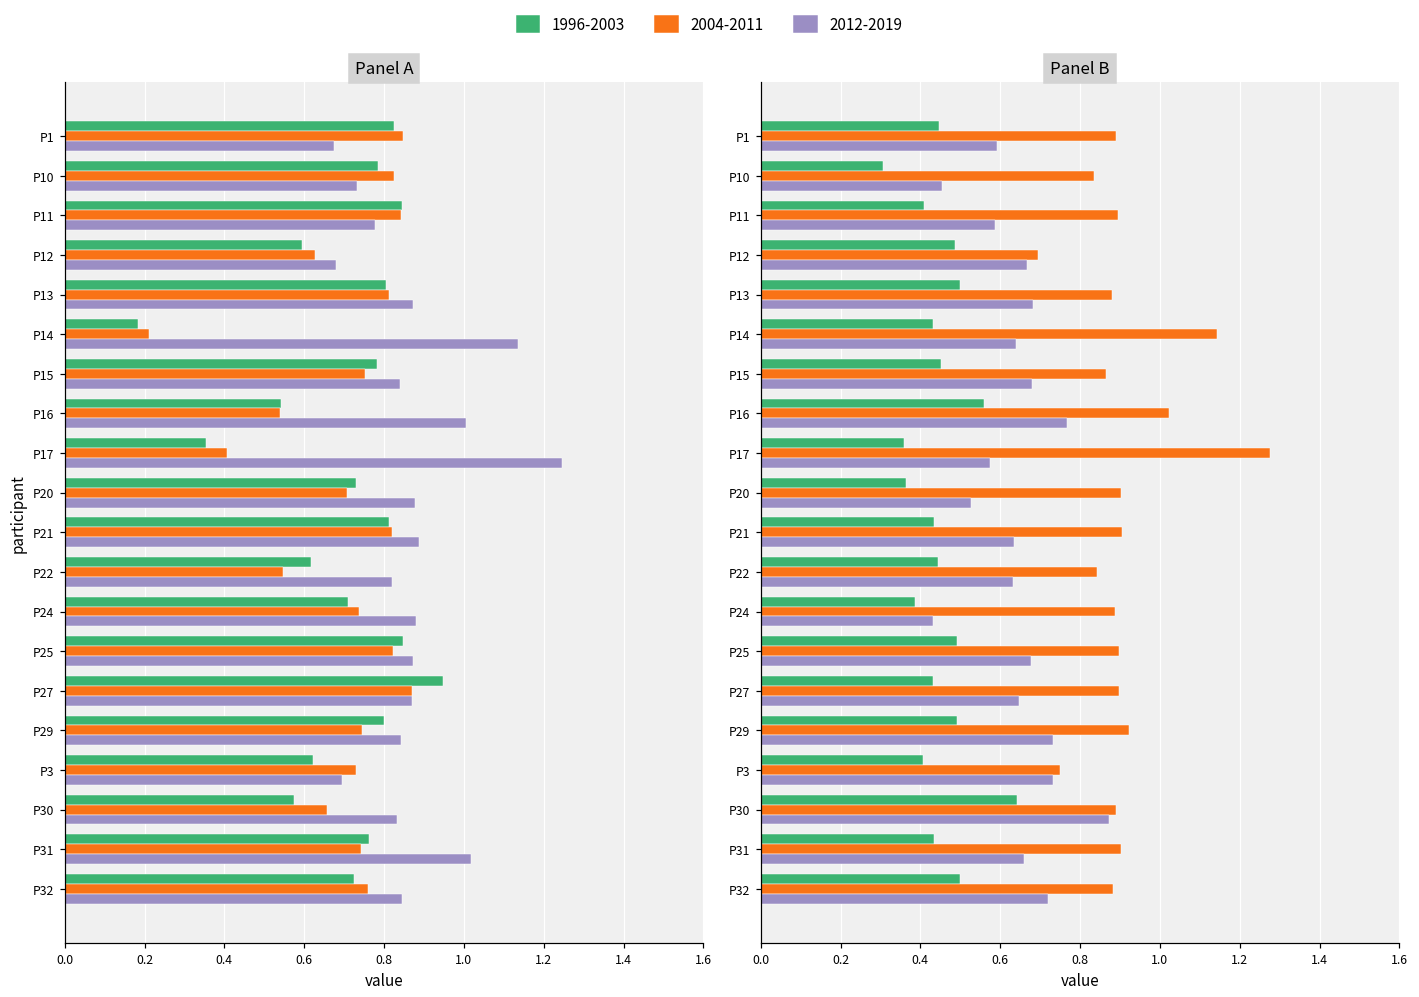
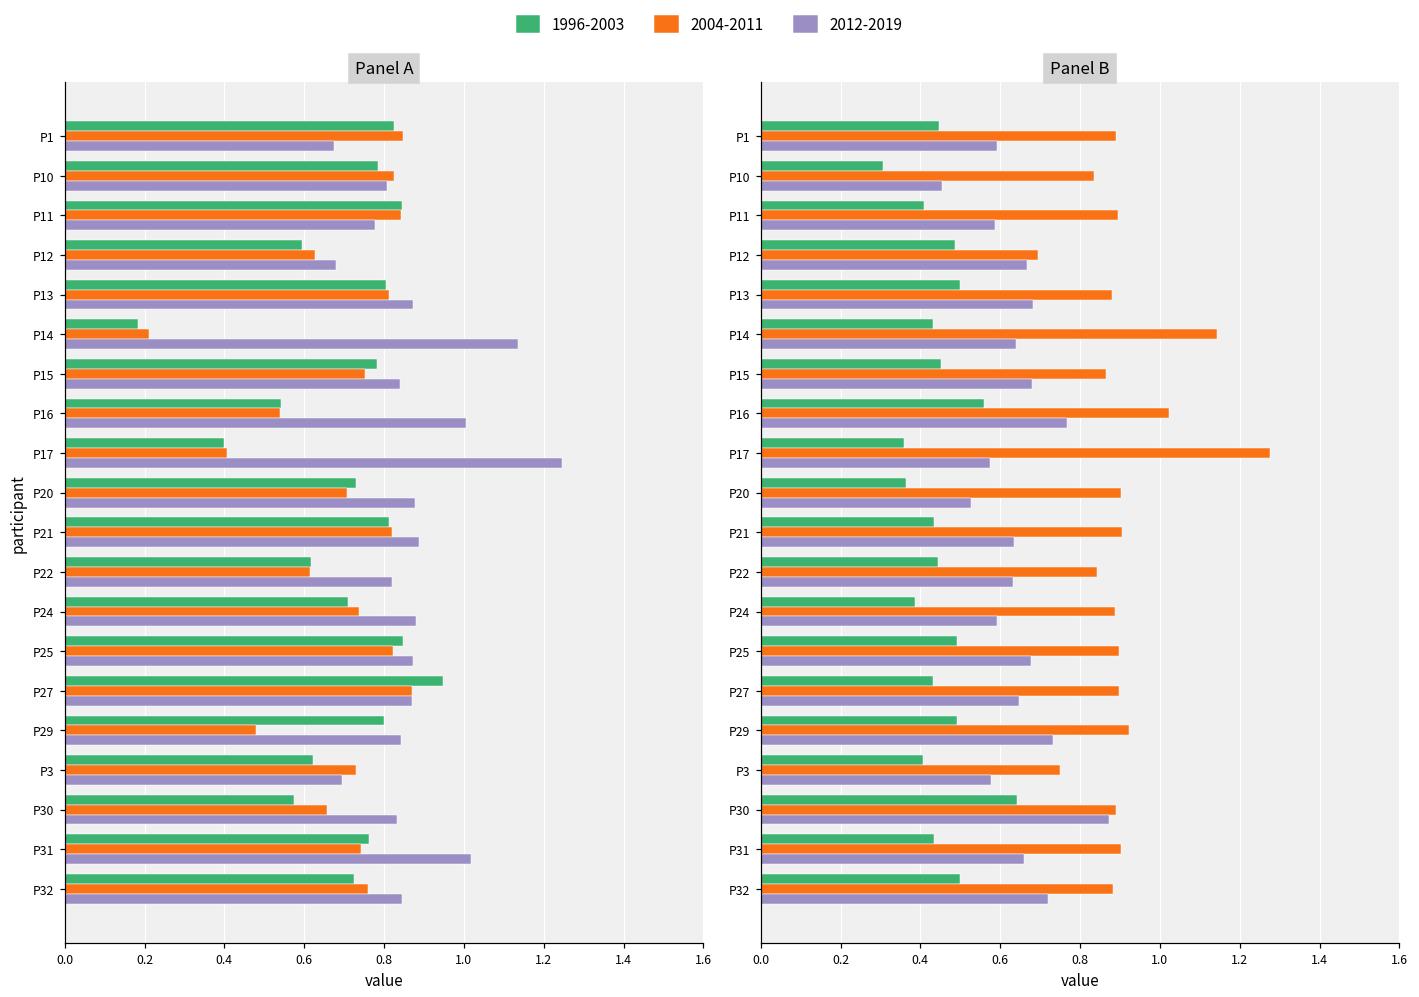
Panel A, 2012-2019, P10: 0.73 -> 0.81
Panel A, 1996-2003, P17: 0.35 -> 0.40
Panel A, 2004-2011, P22: 0.55 -> 0.61
Panel A, 2004-2011, P29: 0.74 -> 0.48
Panel B, 2012-2019, P24: 0.43 -> 0.59
Panel B, 2012-2019, P3: 0.73 -> 0.58
